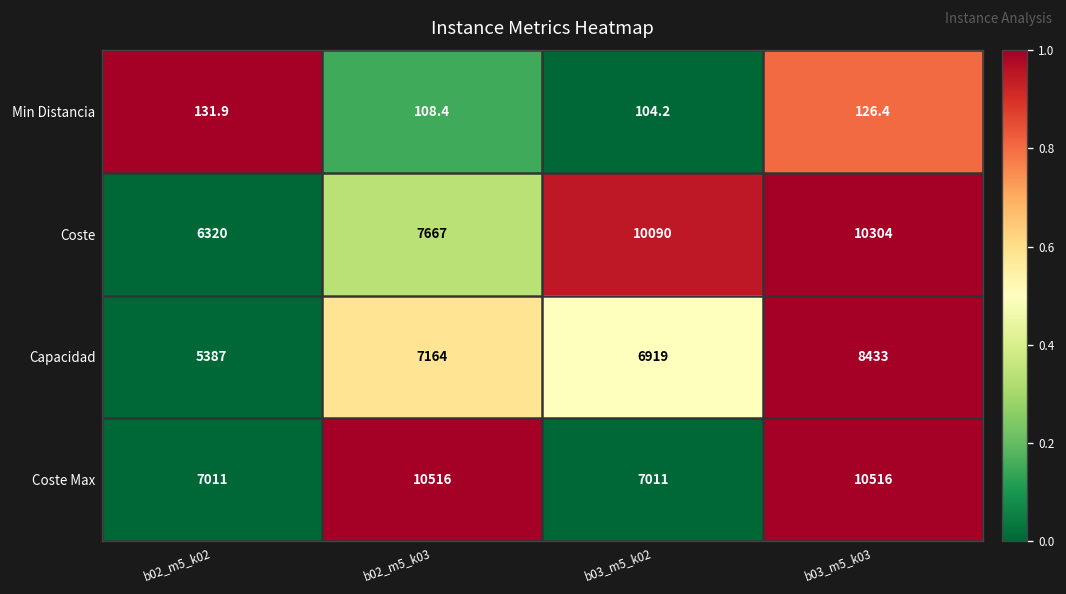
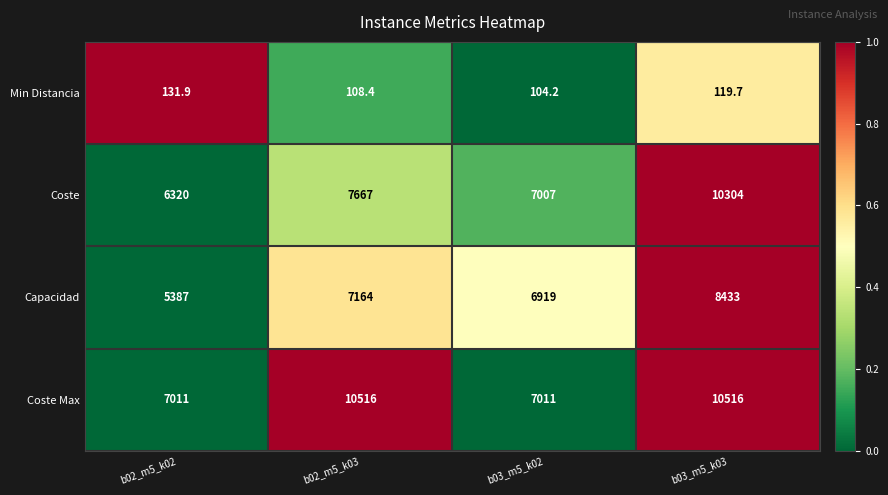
Min Distancia, b03_m5_k03: 126.4 -> 119.7
Coste, b03_m5_k02: 10090 -> 7007
